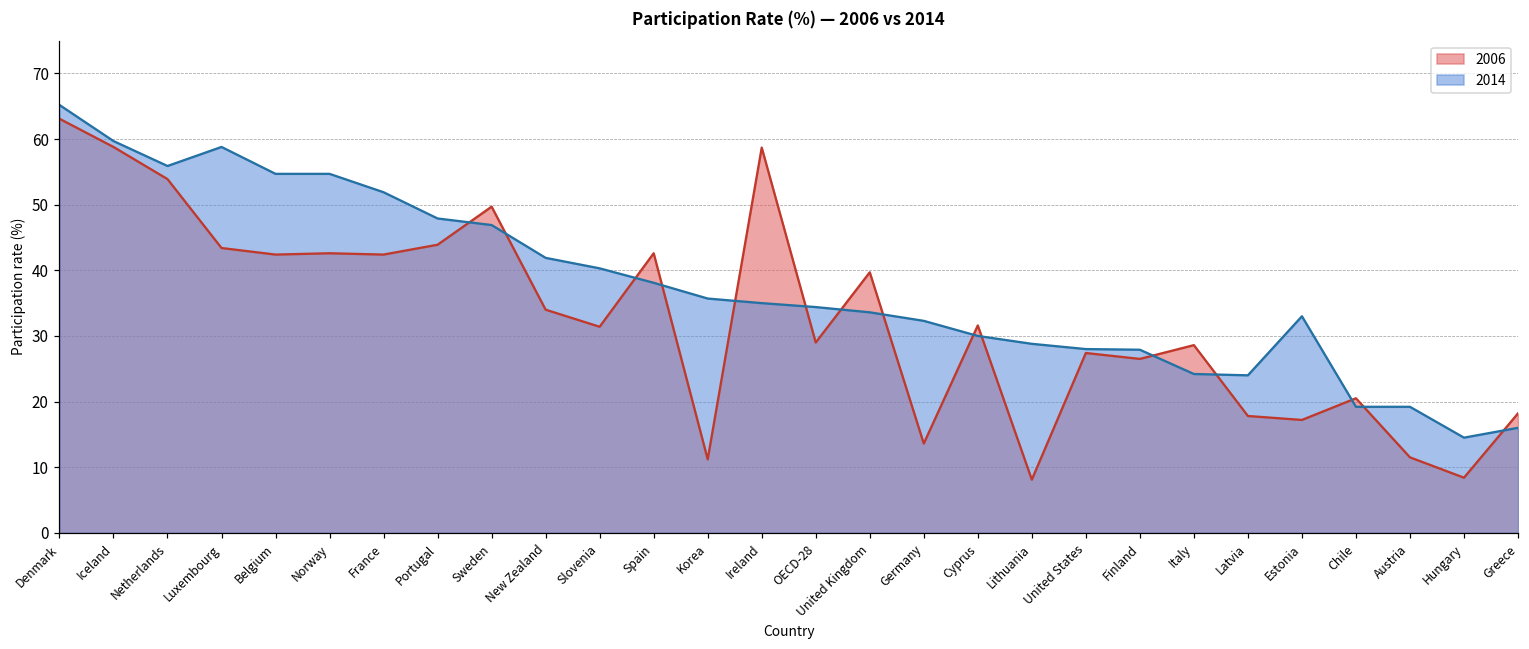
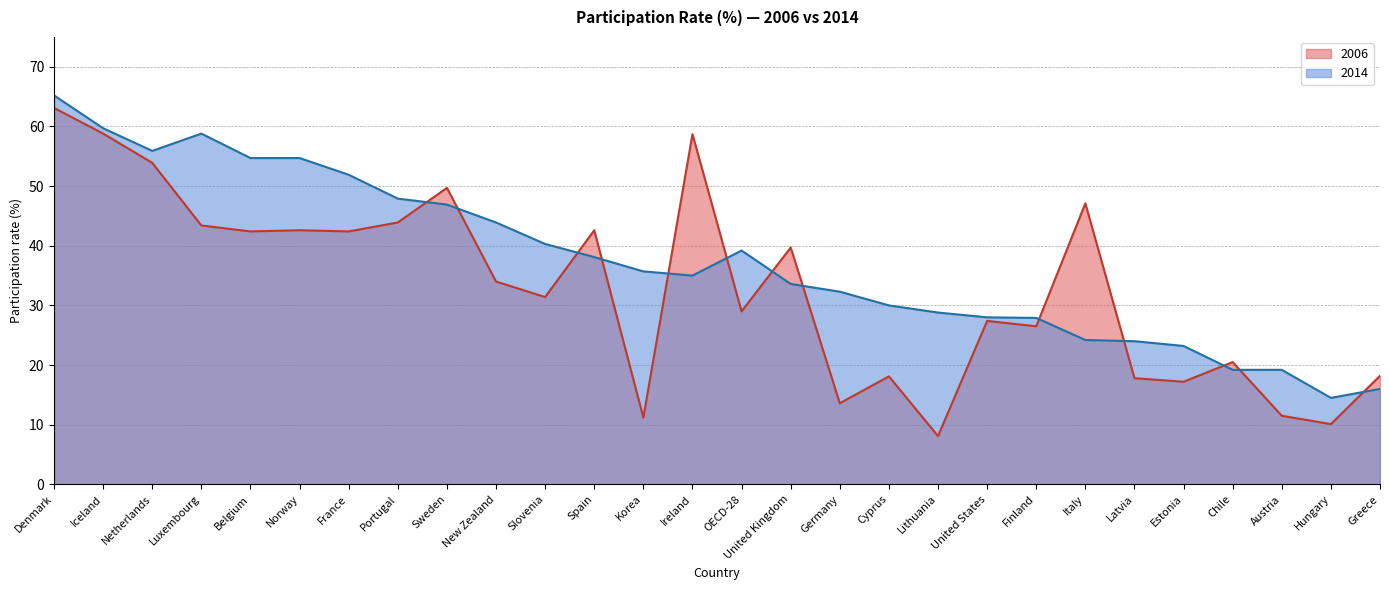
2014, New Zealand: 42 -> 44
2014, OECD-28: 34 -> 39
2006, Cyprus: 32 -> 18
2006, Italy: 29 -> 47
2014, Estonia: 33 -> 23
2006, Hungary: 8 -> 10
